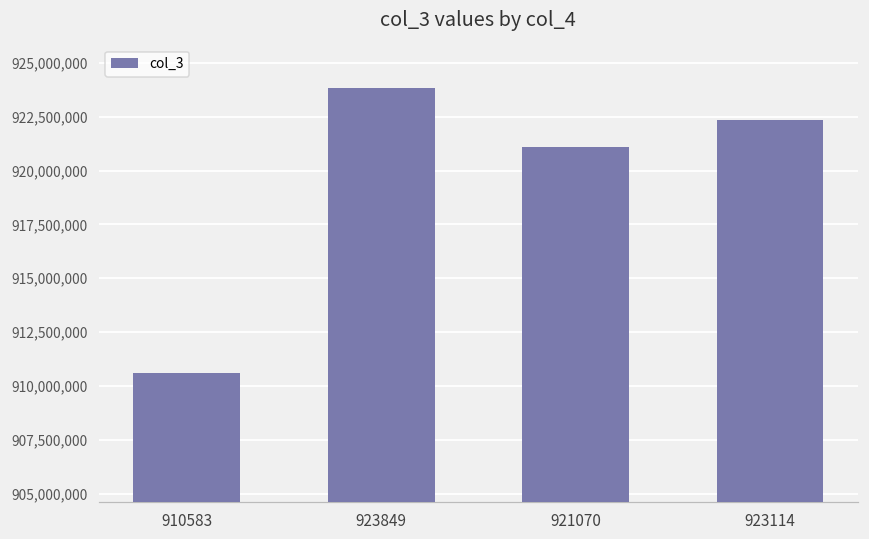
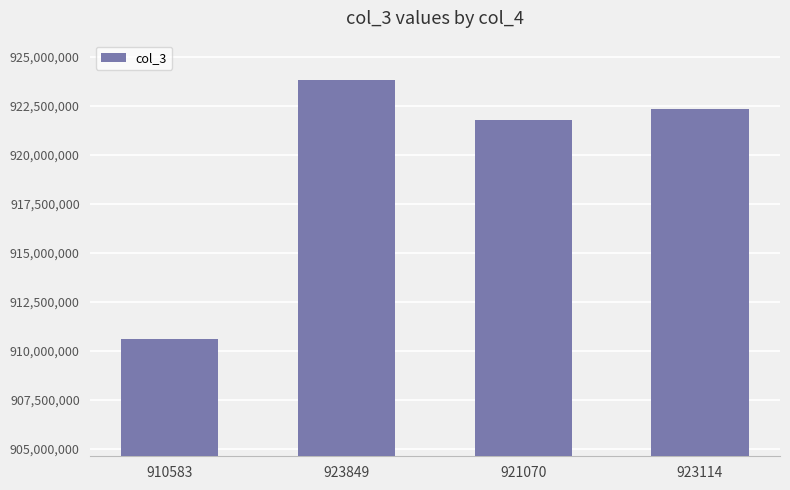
921070: 921,100,000 -> 921,800,000
